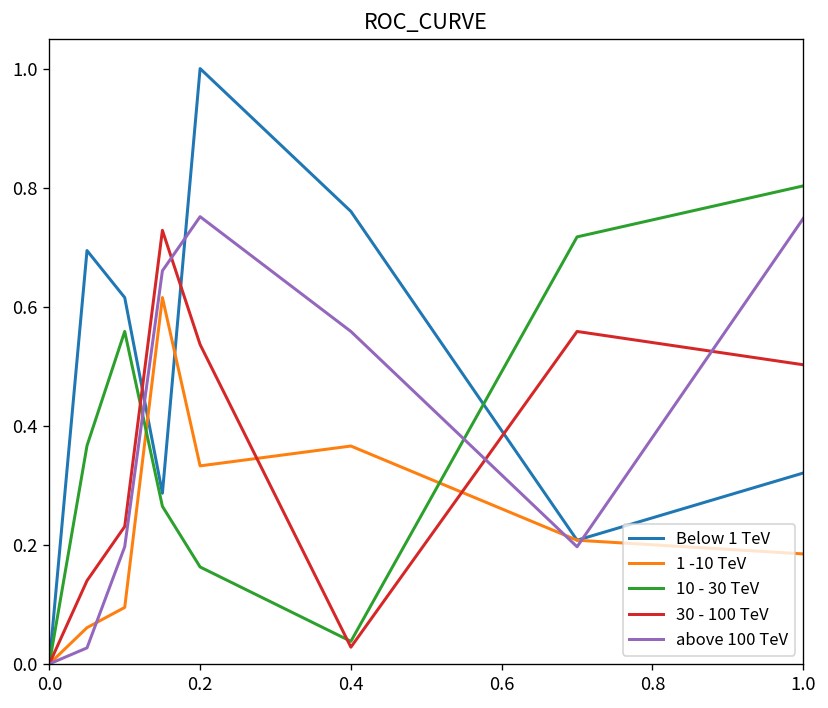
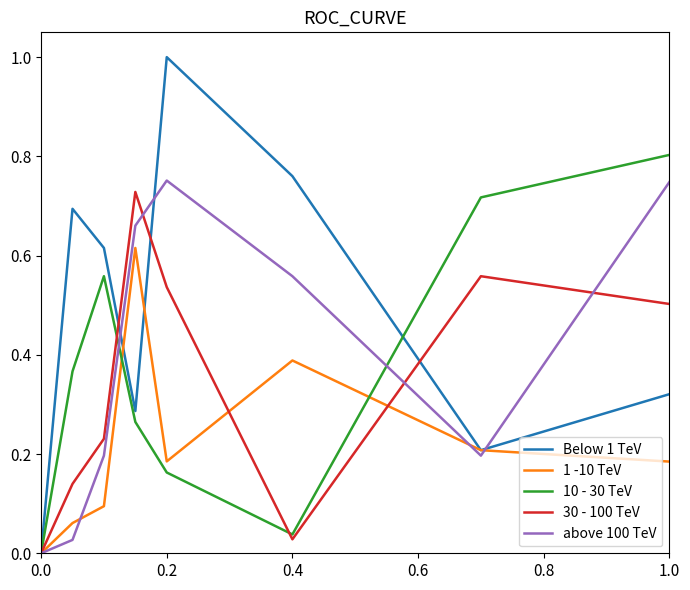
1 -10 TeV, 0.2: 0.33 -> 0.19
1 -10 TeV, 0.4: 0.37 -> 0.39
